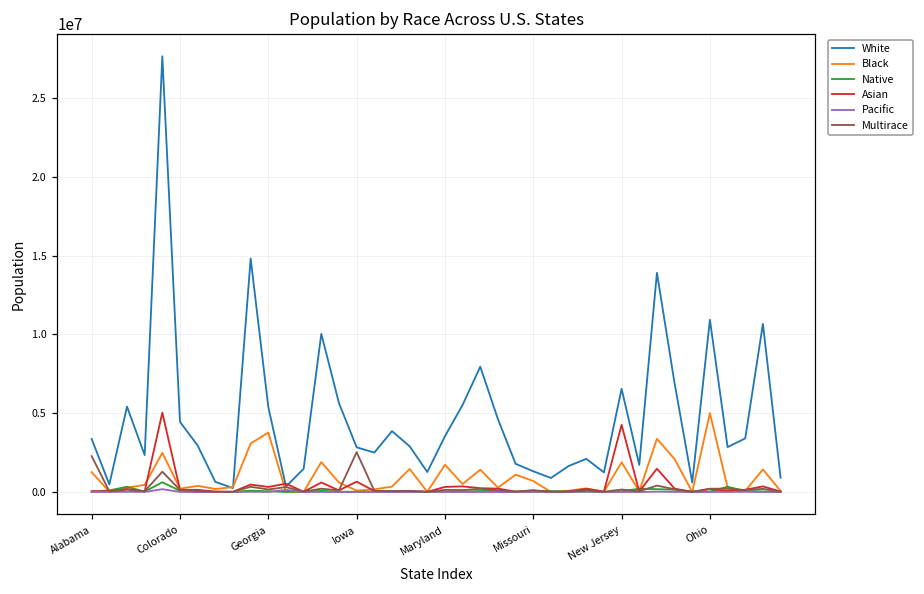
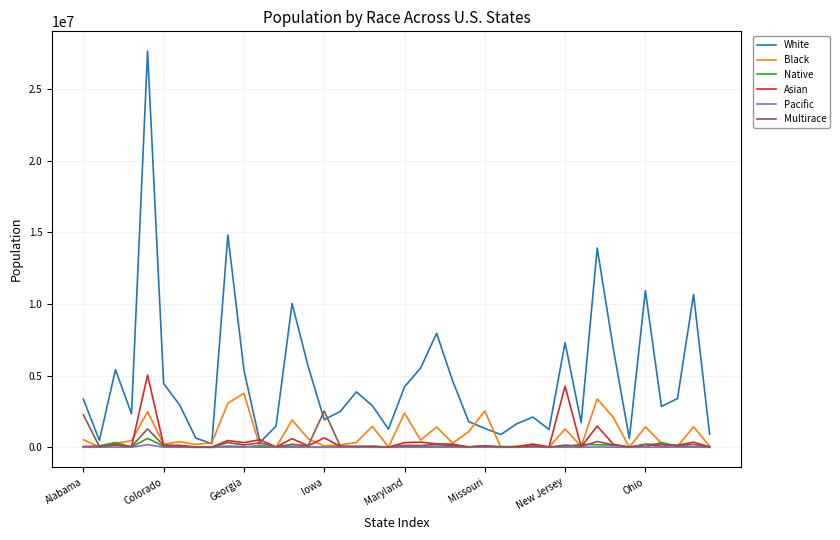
Black, Alabama: 1300000 -> 500000
White, Iowa: 2800000 -> 1900000
White, Maryland: 3500000 -> 4200000
Black, Maryland: 1700000 -> 2400000
Black, Missouri: 700000 -> 2500000
White, New Jersey: 6500000 -> 7300000
Black, New Jersey: 1900000 -> 1300000
Black, Ohio: 5000000 -> 1400000
